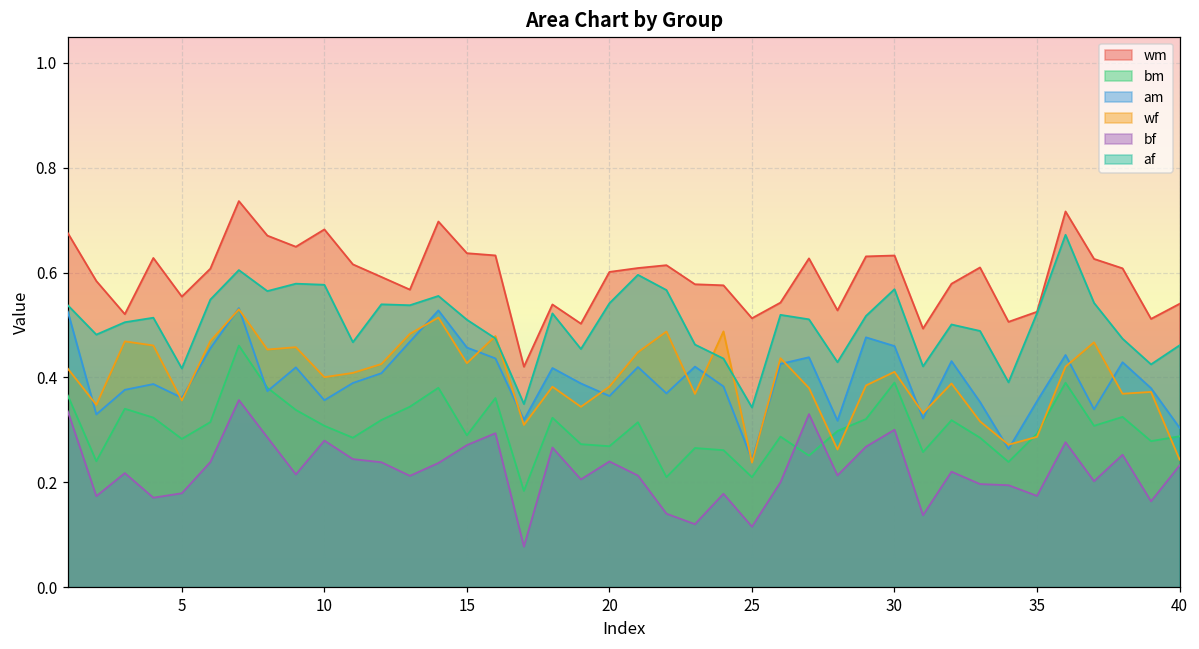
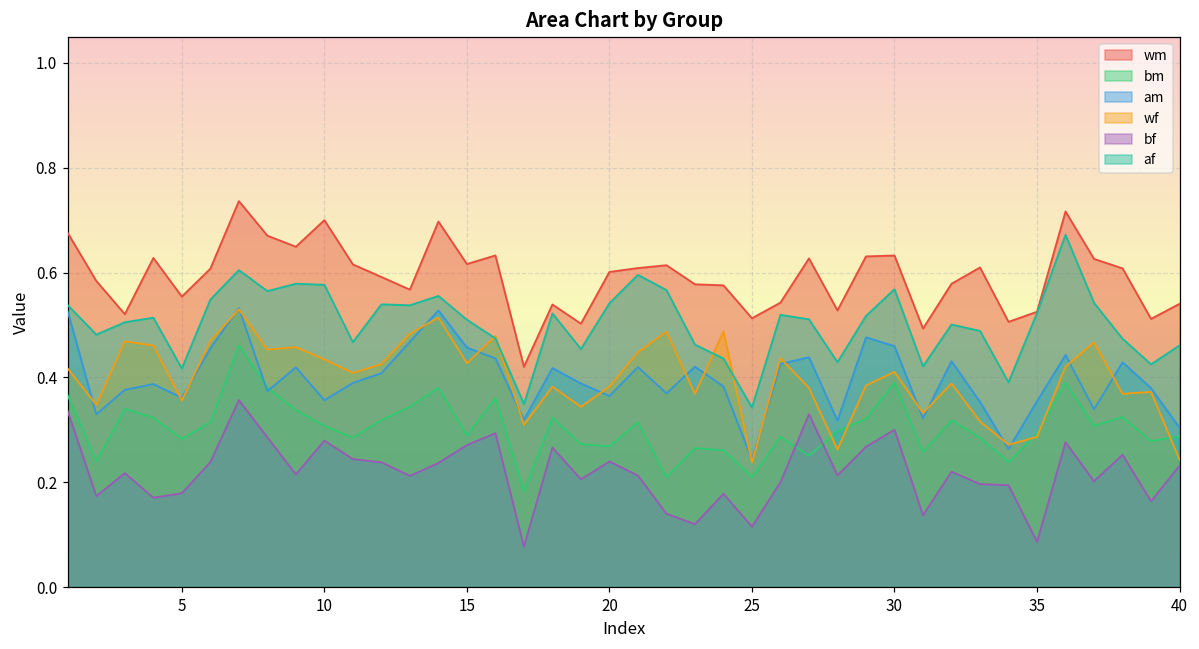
wm, 10: 0.68 -> 0.70
wf, 10: 0.40 -> 0.43
wm, 15: 0.64 -> 0.62
bf, 35: 0.17 -> 0.09
